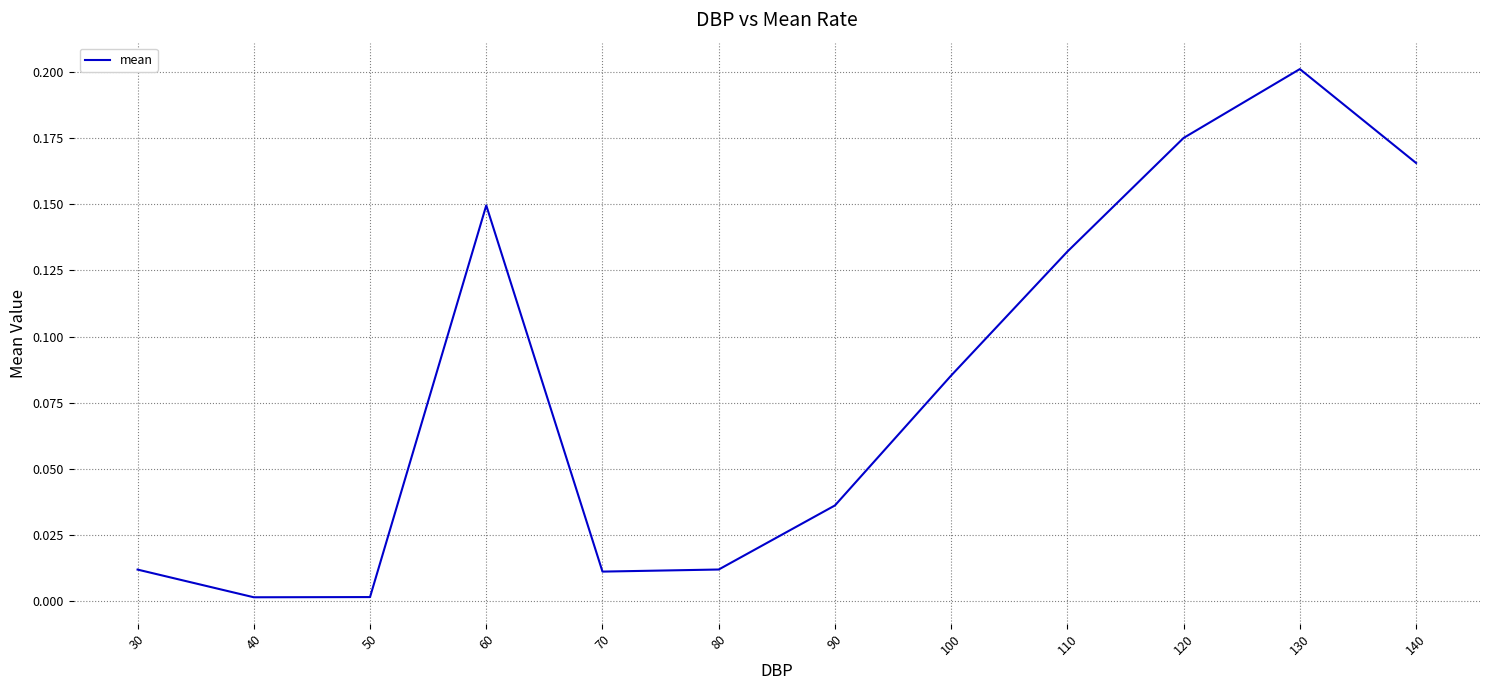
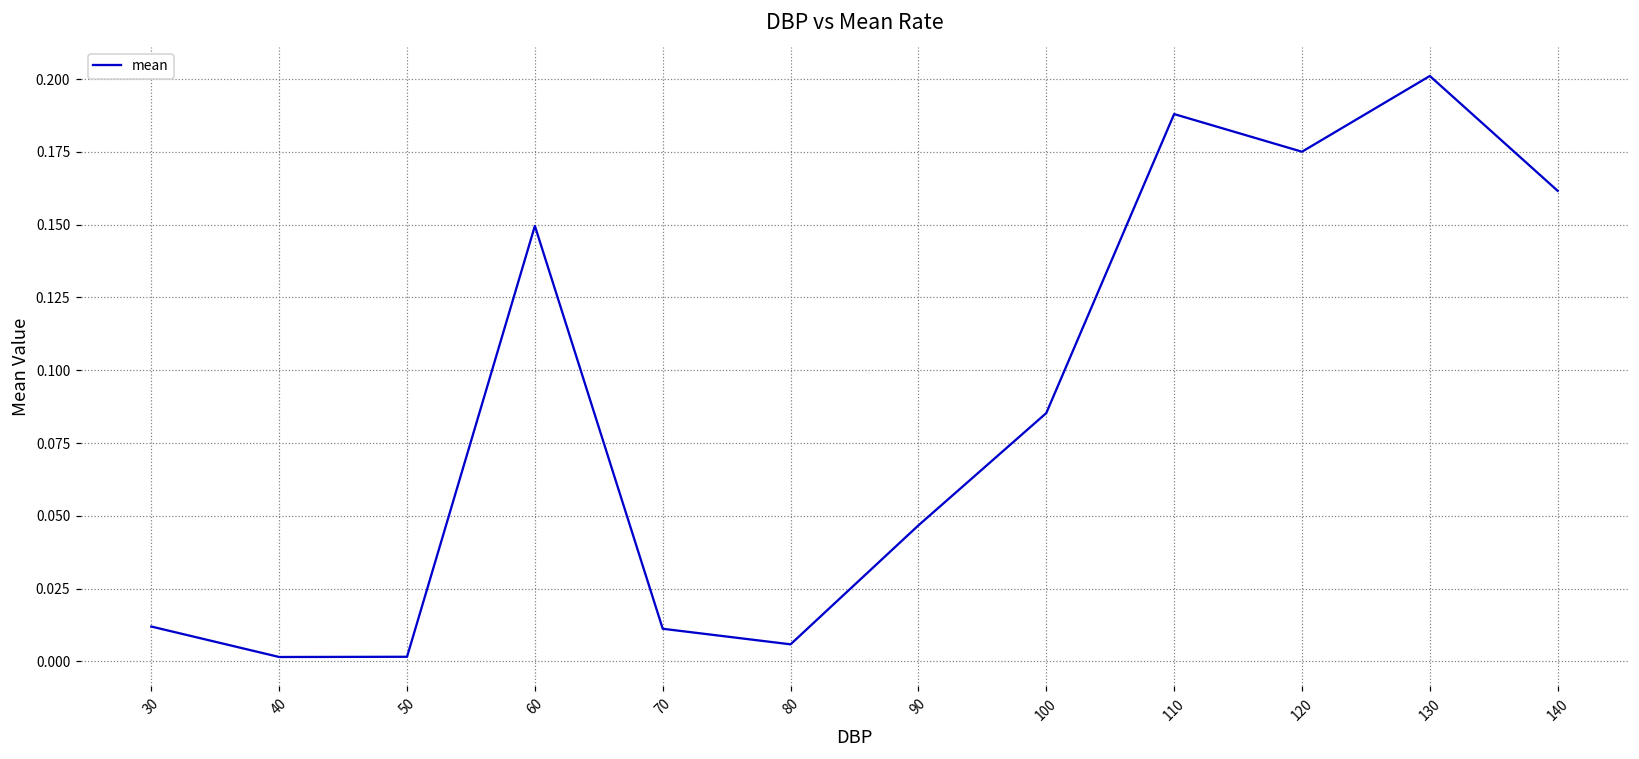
80: 0.012 -> 0.006
90: 0.036 -> 0.047
110: 0.132 -> 0.188
140: 0.166 -> 0.162
